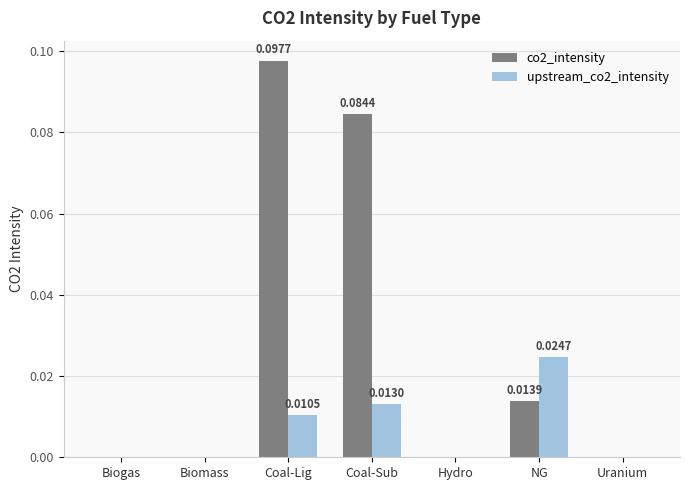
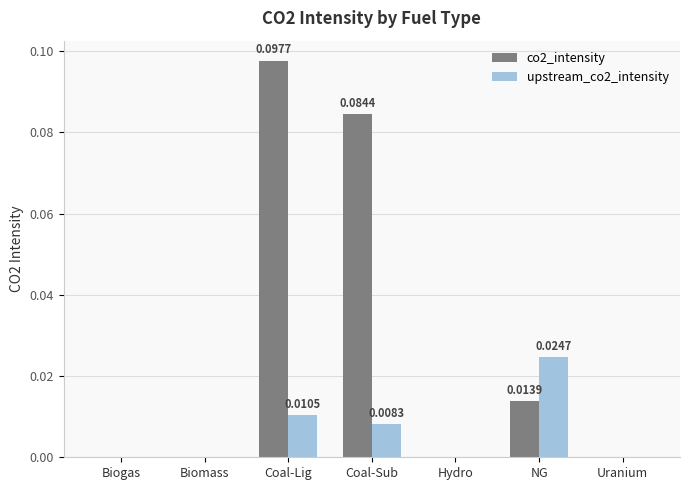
upstream_co2_intensity, Coal-Sub: 0.0130 -> 0.0083
